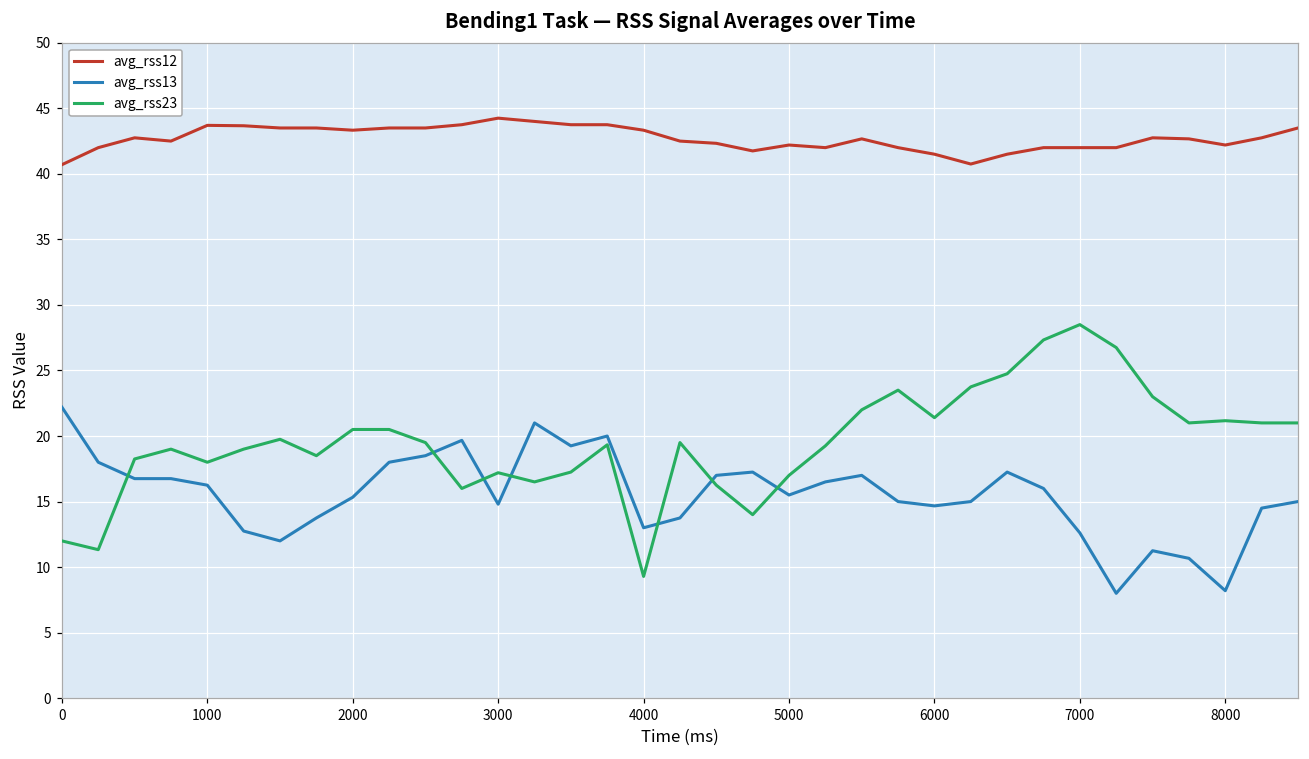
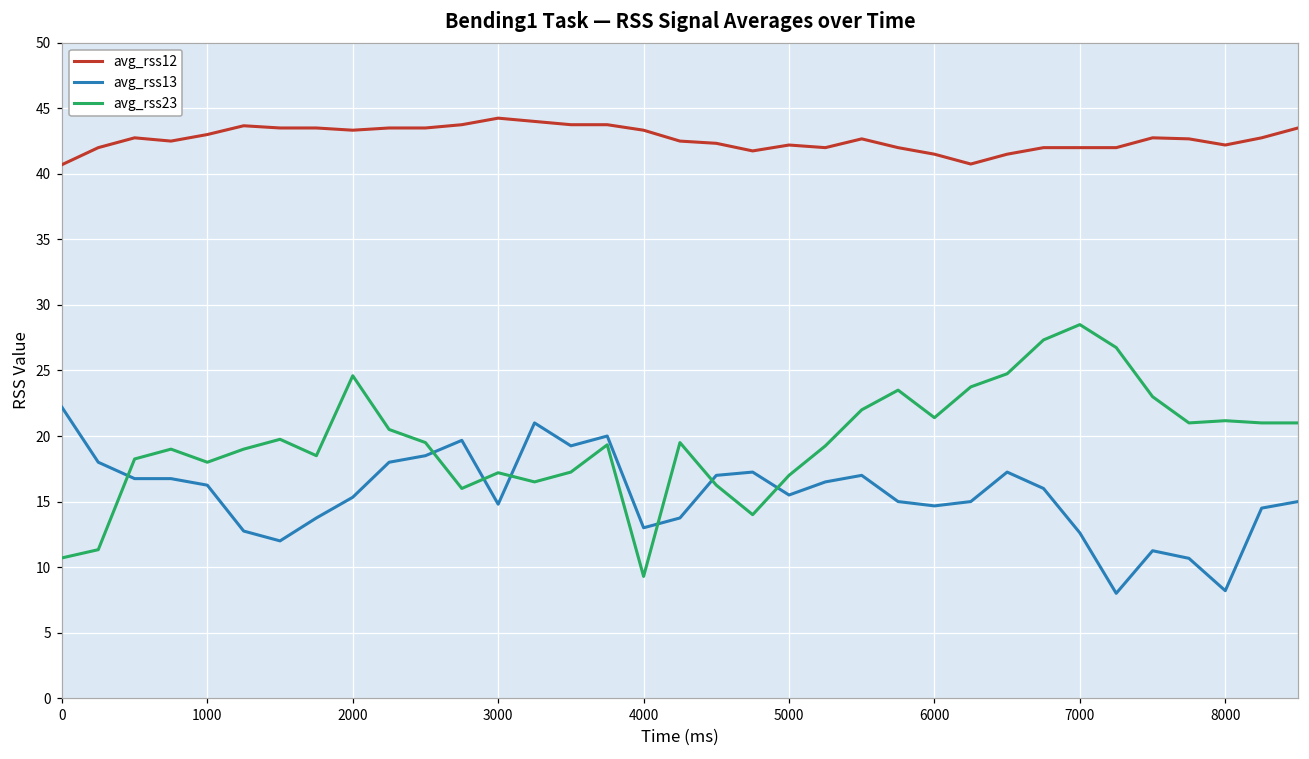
avg_rss23, 0: 12.0 -> 10.7
avg_rss12, 1000: 43.7 -> 43.0
avg_rss23, 2000: 20.5 -> 24.6
